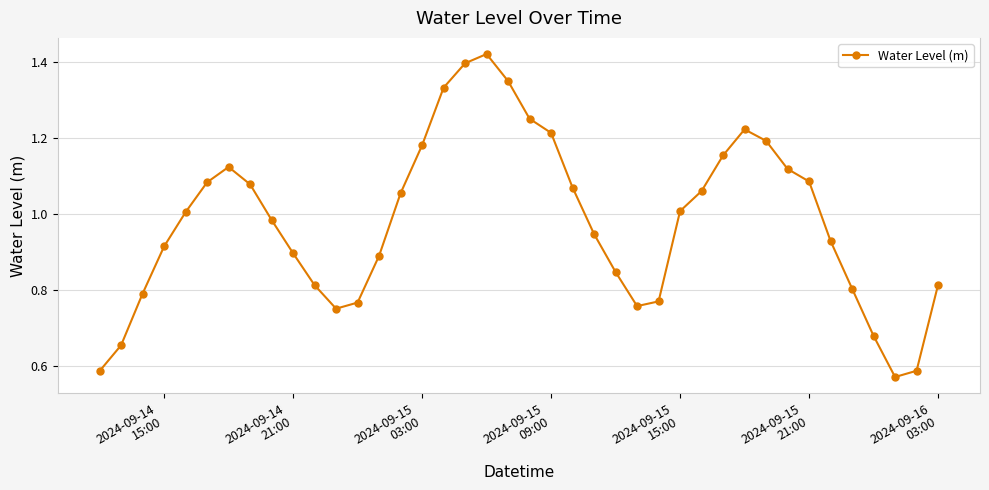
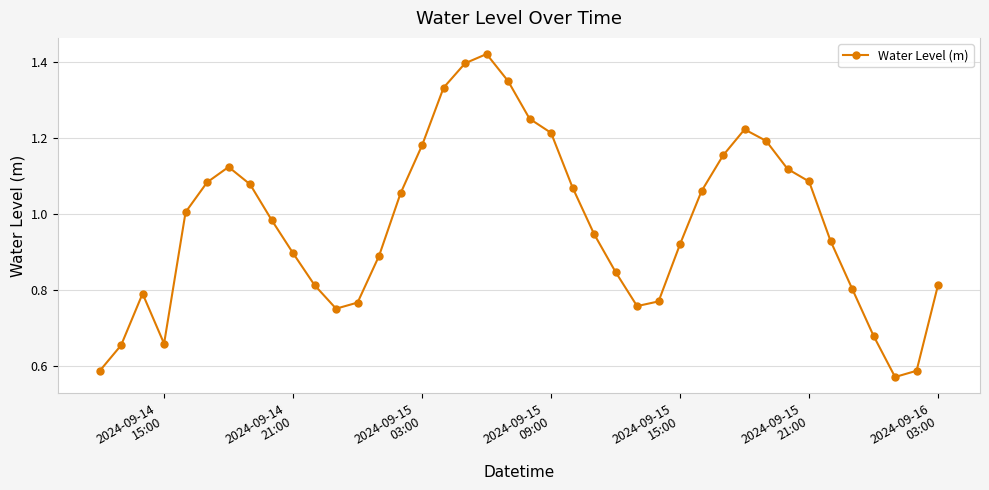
2024-09-14 15:00: 0.91 -> 0.66
2024-09-15 15:00: 1.01 -> 0.92
